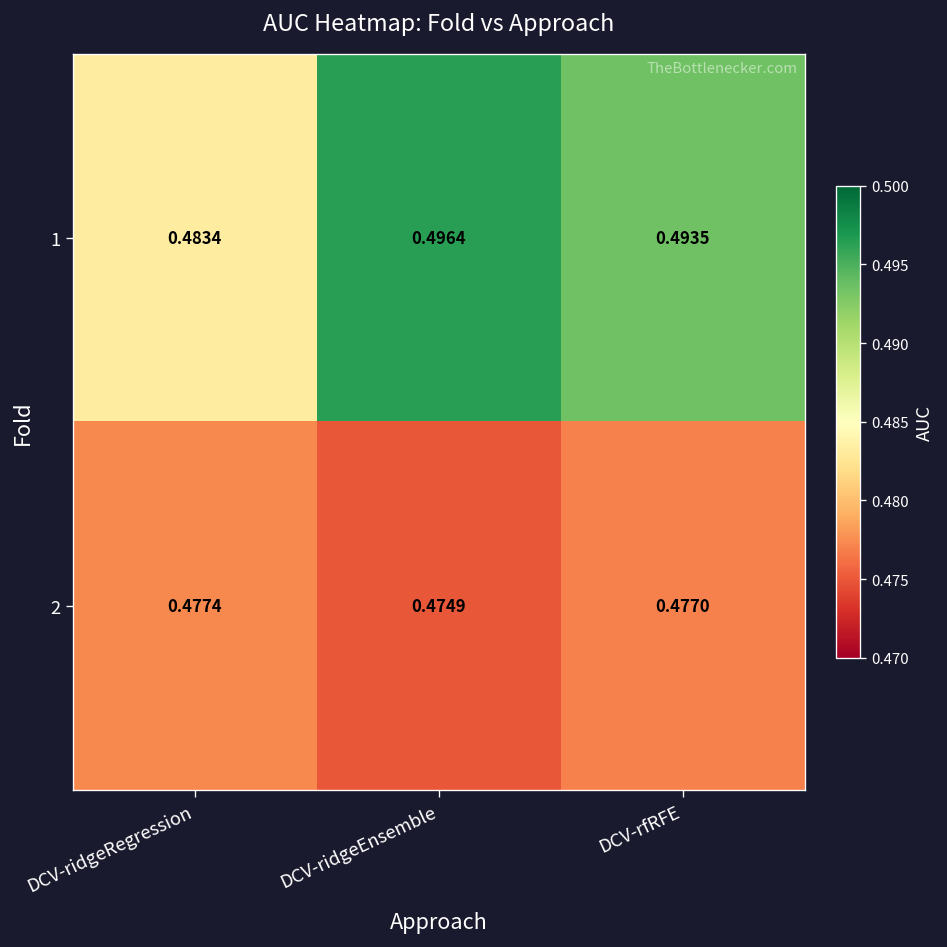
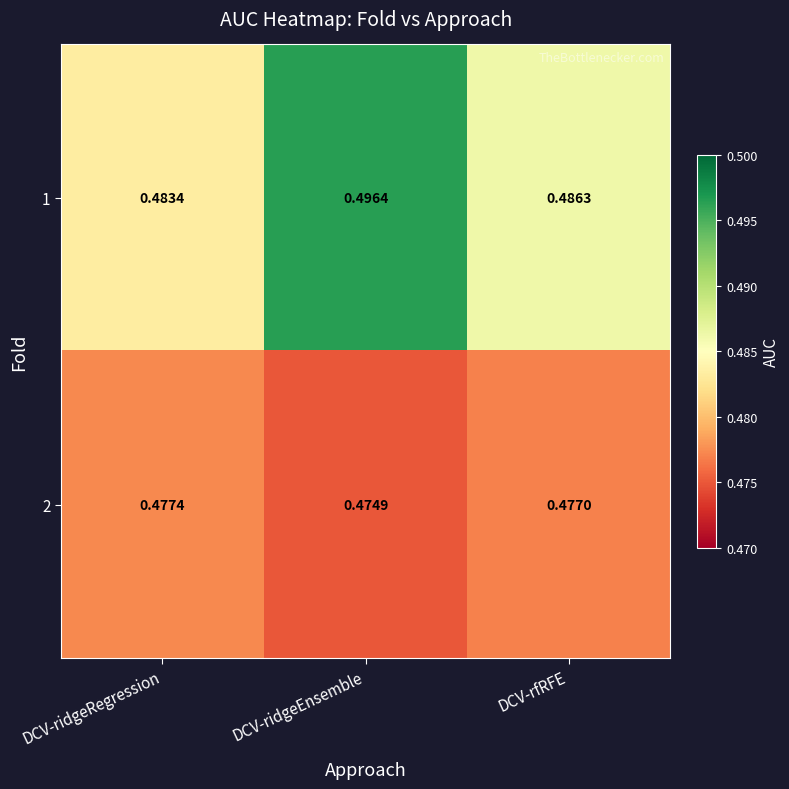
1, DCV-rfRFE: 0.4935 -> 0.4863
